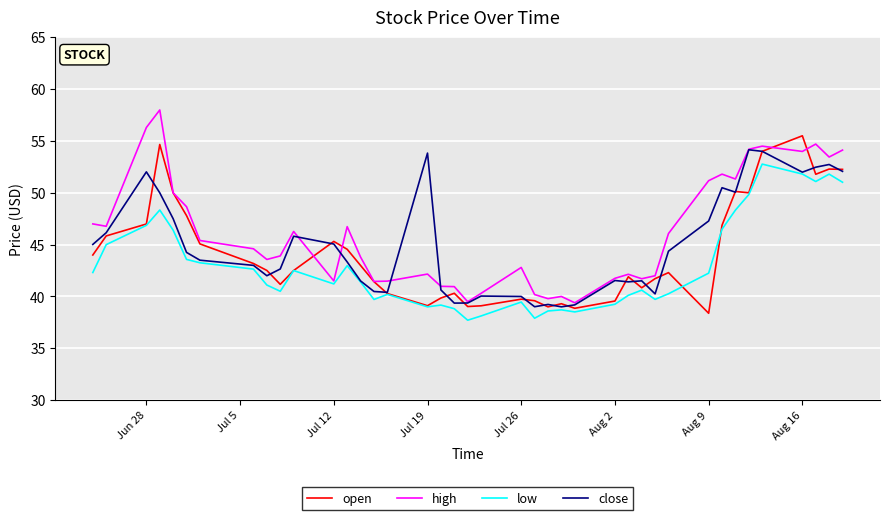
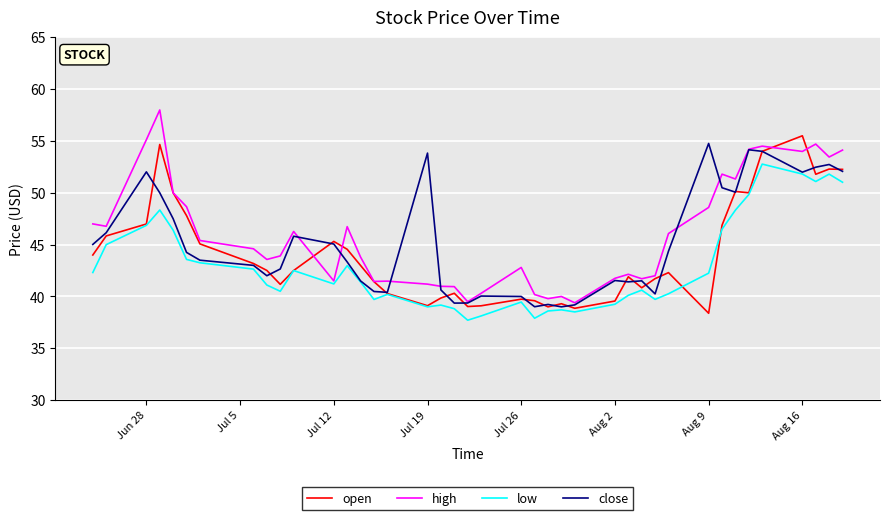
high, Jun 28: 56.3 -> 55.1
high, Jul 19: 42.2 -> 41.2
high, Aug 9: 51.2 -> 48.6
close, Aug 9: 47.3 -> 54.8
